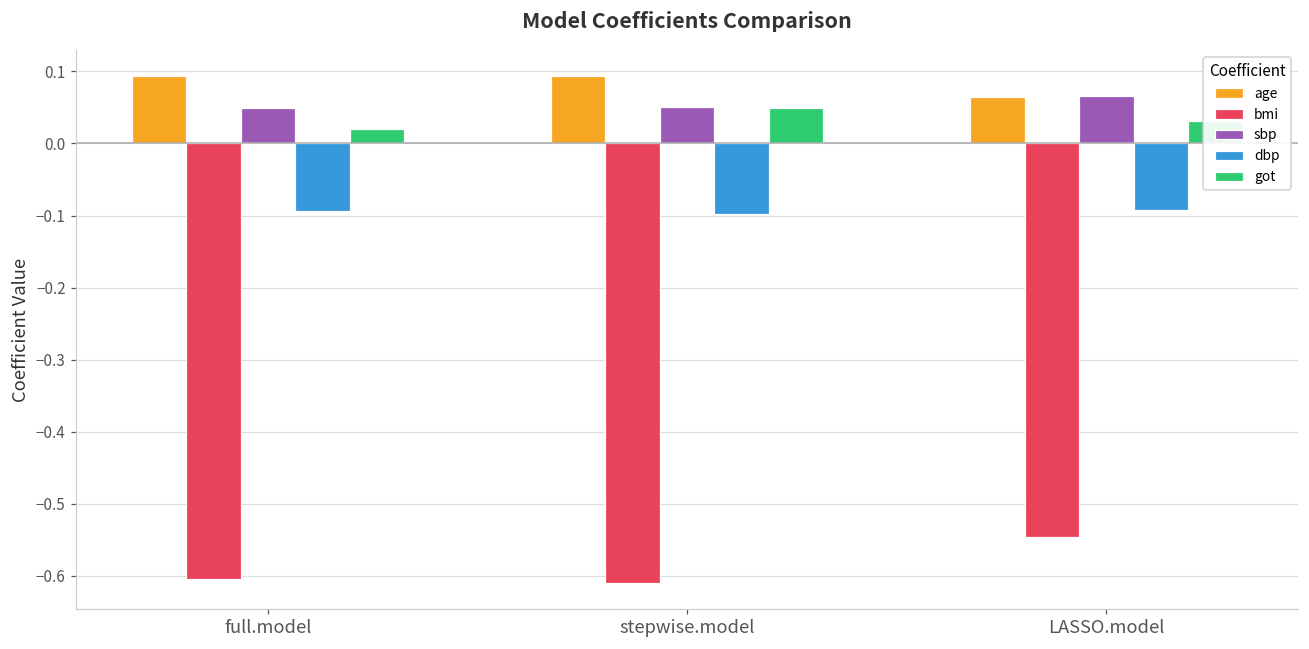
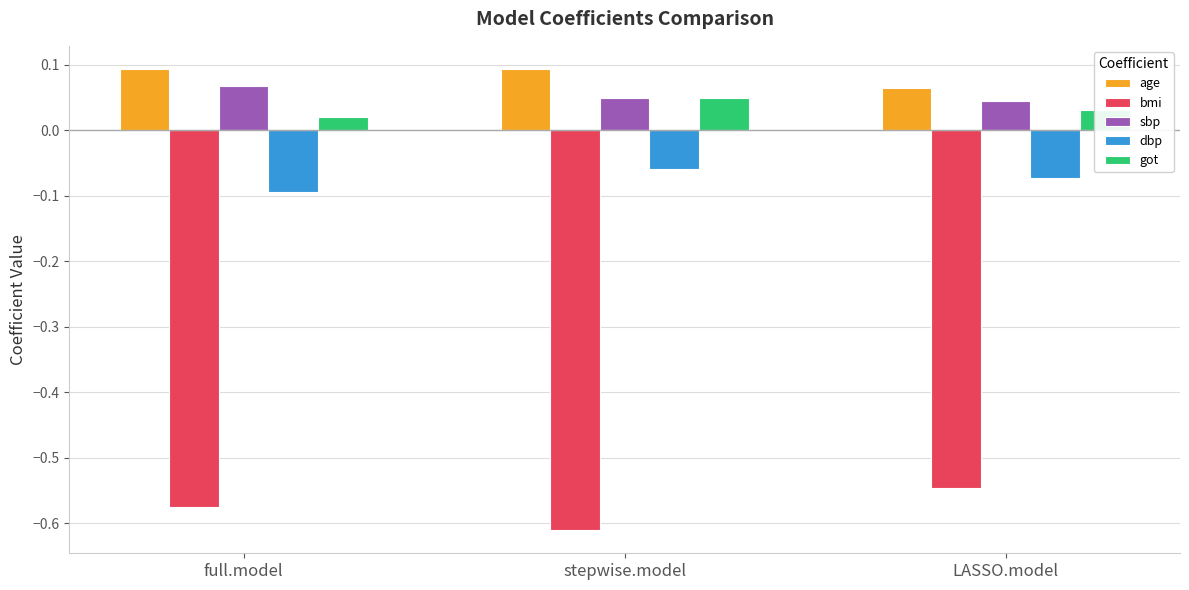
bmi, full.model: -0.60 -> -0.57
sbp, full.model: 0.05 -> 0.07
dbp, stepwise.model: -0.10 -> -0.06
sbp, LASSO.model: 0.07 -> 0.05
dbp, LASSO.model: -0.09 -> -0.07
